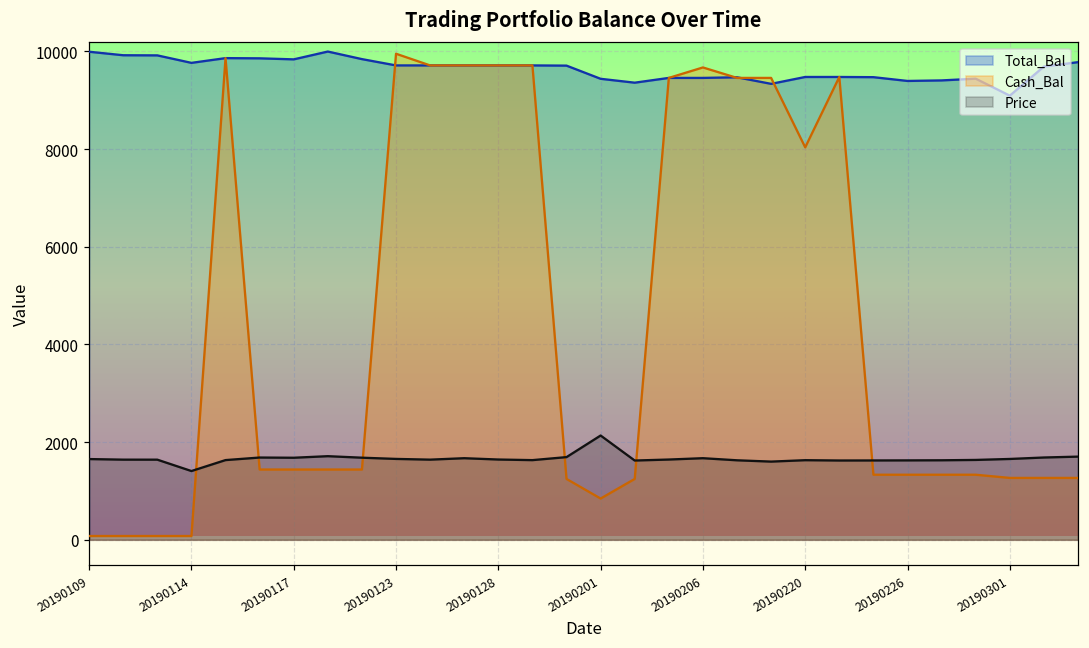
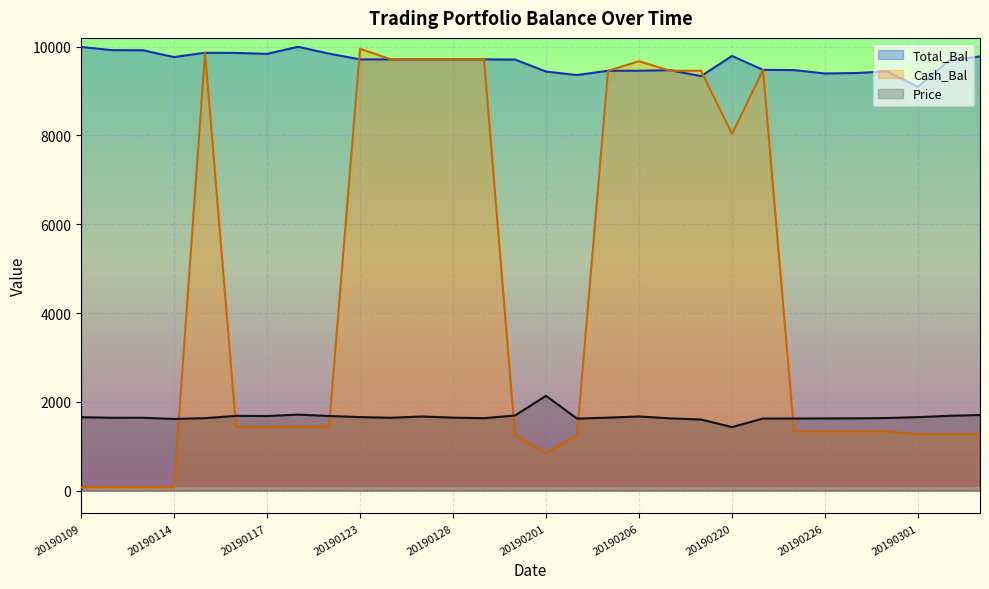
Price, 20190114: 1400 -> 1600
Total_Bal, 20190220: 9500 -> 9800
Price, 20190220: 1600 -> 1400
